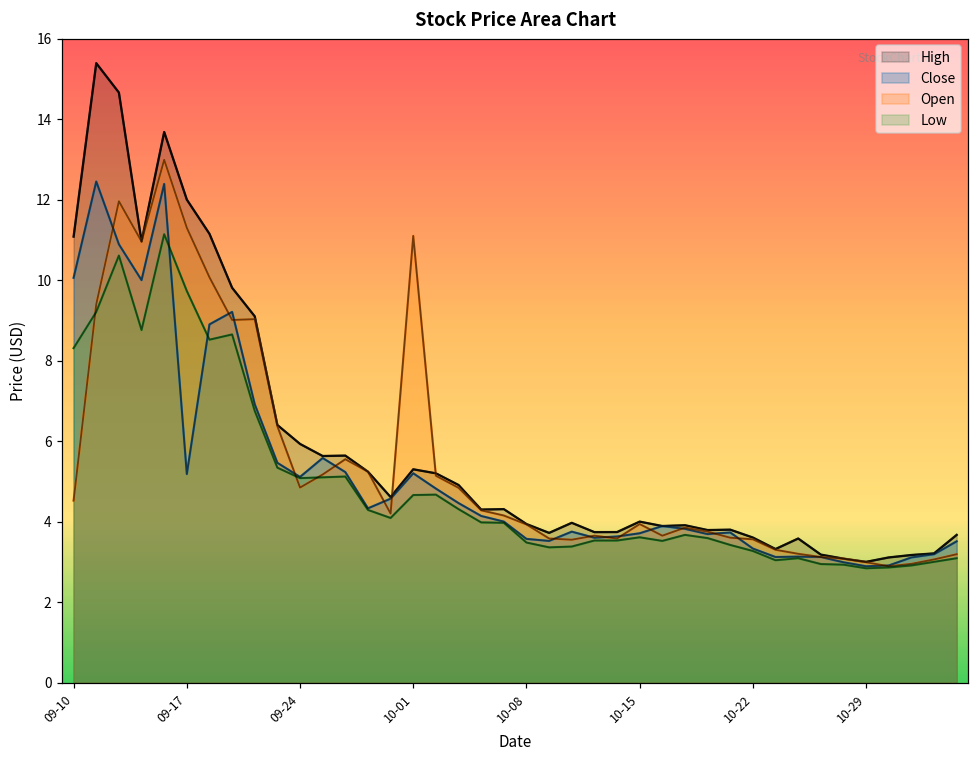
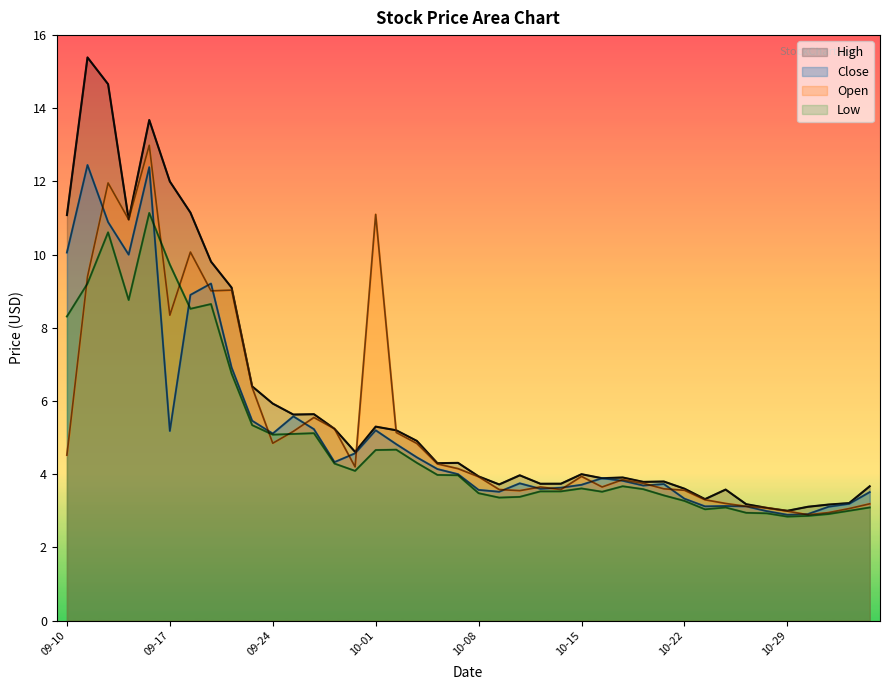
Open, 09-17: 11.3 -> 8.3
